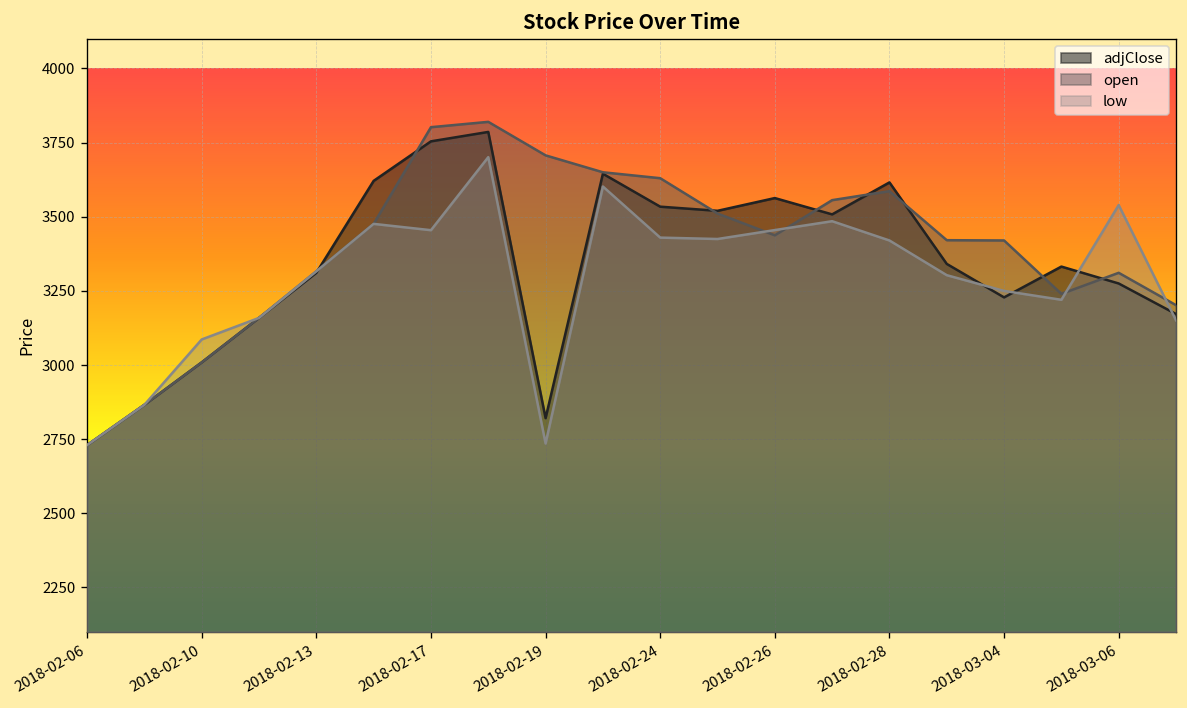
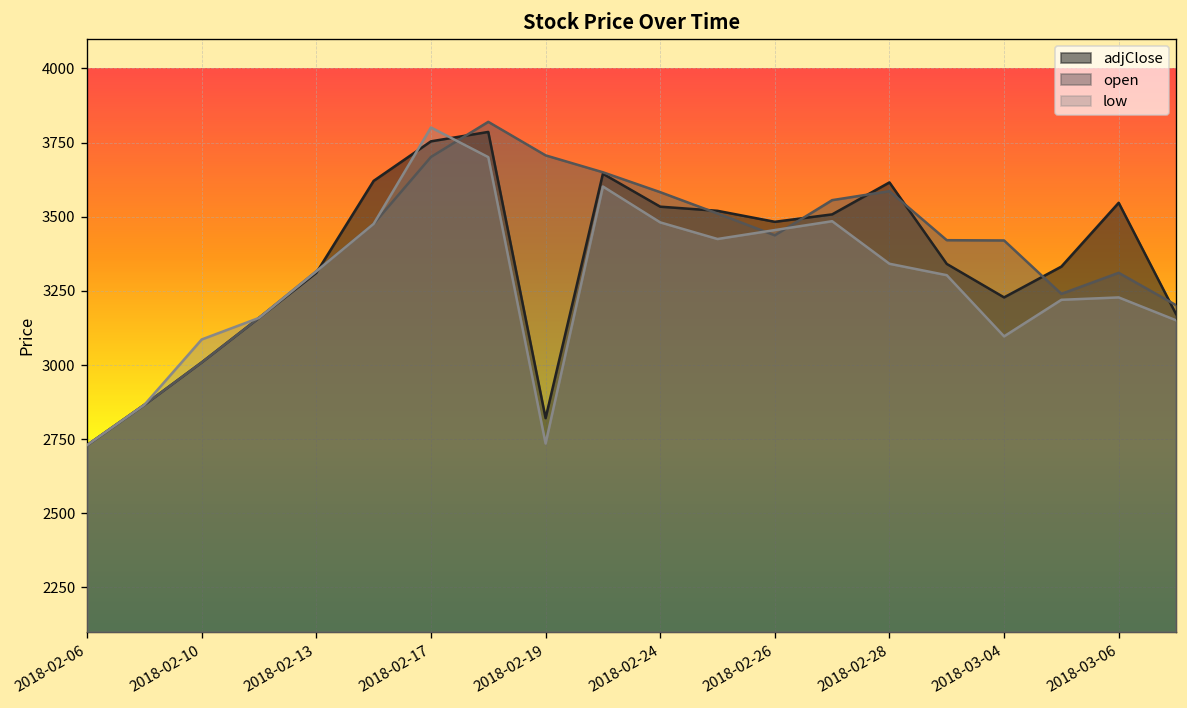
open, 2018-02-17: 3800 -> 3700
low, 2018-02-17: 3450 -> 3800
open, 2018-02-24: 3630 -> 3580
low, 2018-02-24: 3430 -> 3480
adjClose, 2018-02-26: 3560 -> 3480
low, 2018-02-28: 3420 -> 3340
low, 2018-03-04: 3250 -> 3100
adjClose, 2018-03-06: 3280 -> 3550
low, 2018-03-06: 3540 -> 3230
